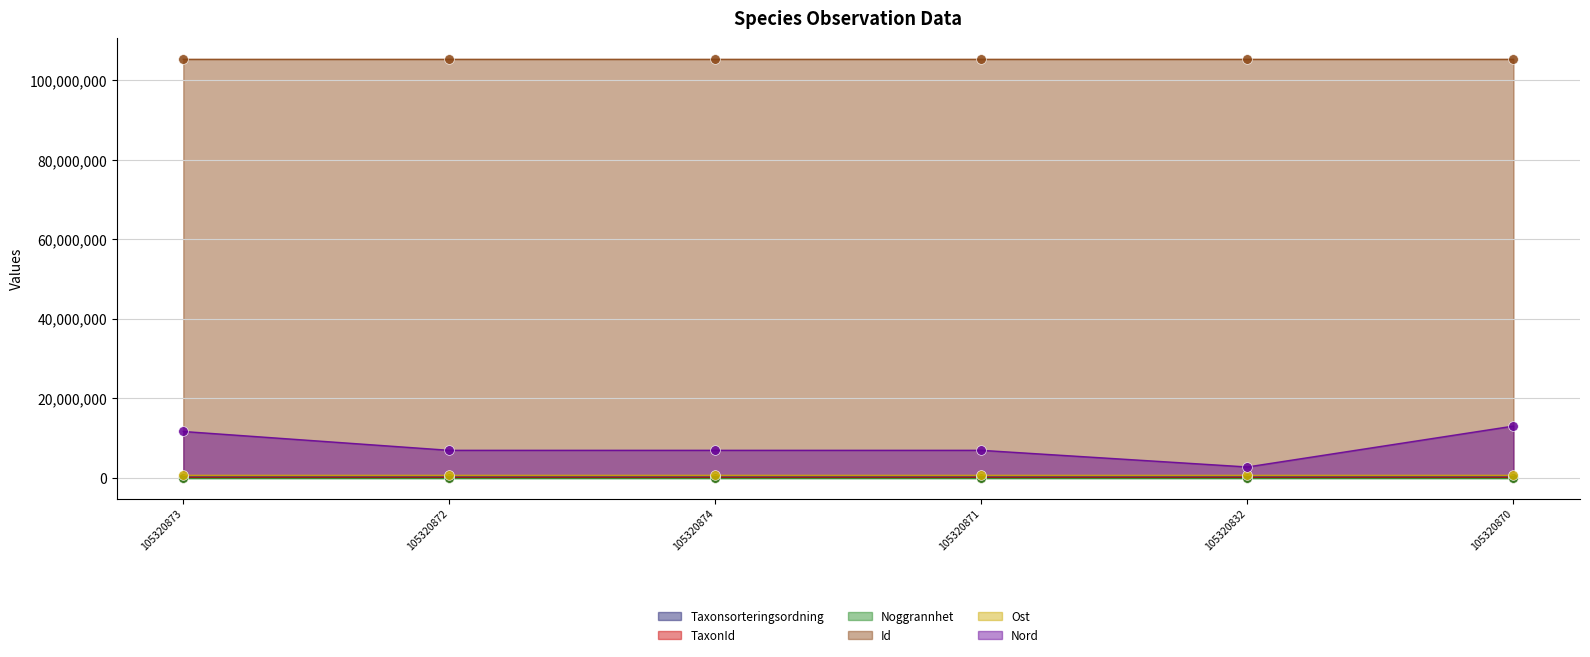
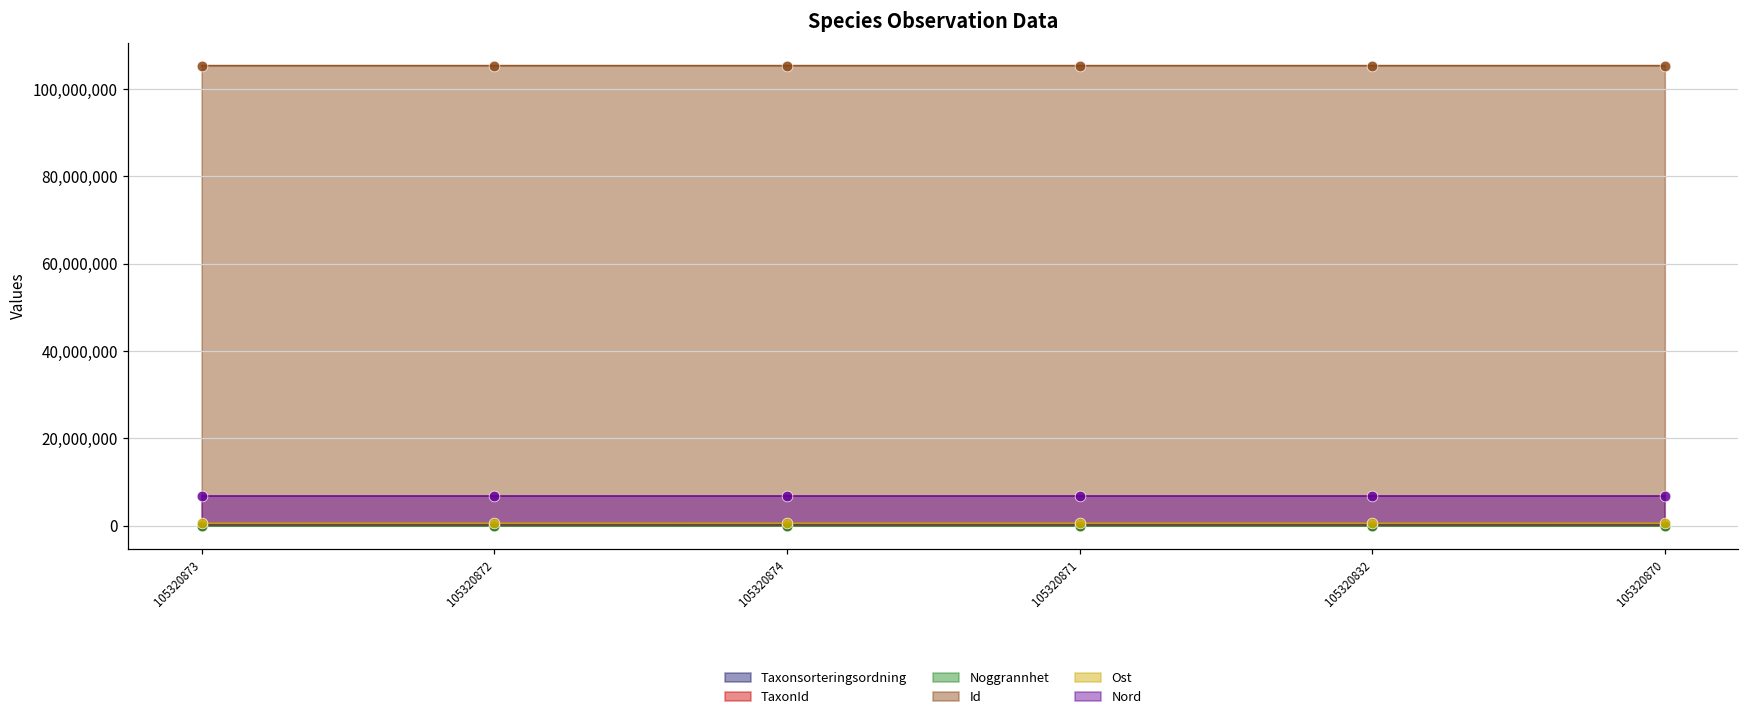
Nord, 105320873: 12,000,000 -> 7,000,000
Nord, 105320832: 3,000,000 -> 7,000,000
Nord, 105320870: 13,000,000 -> 7,000,000
